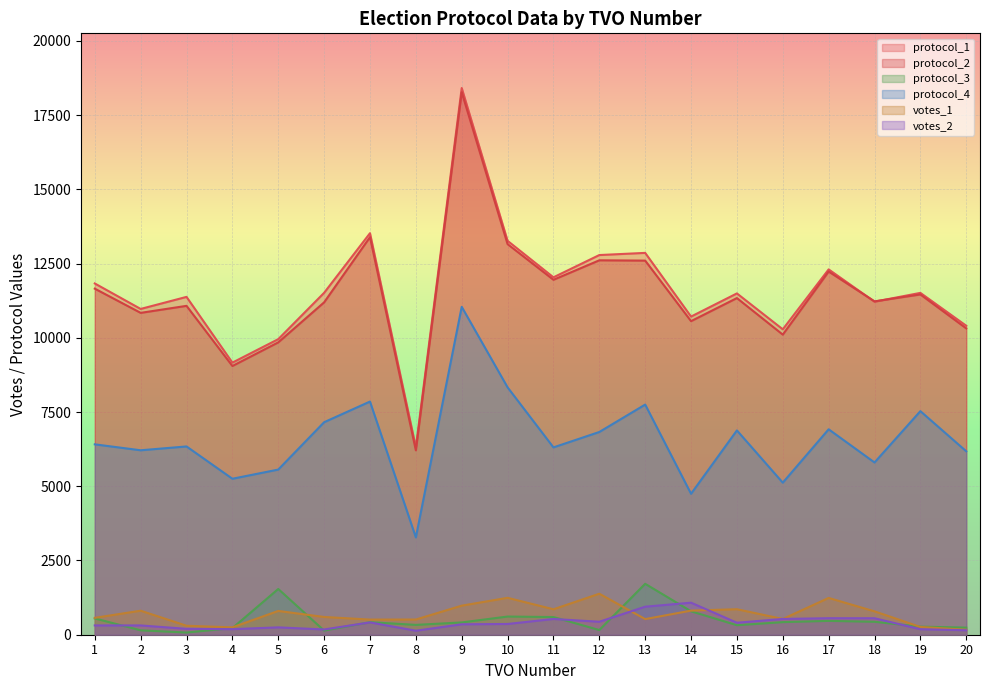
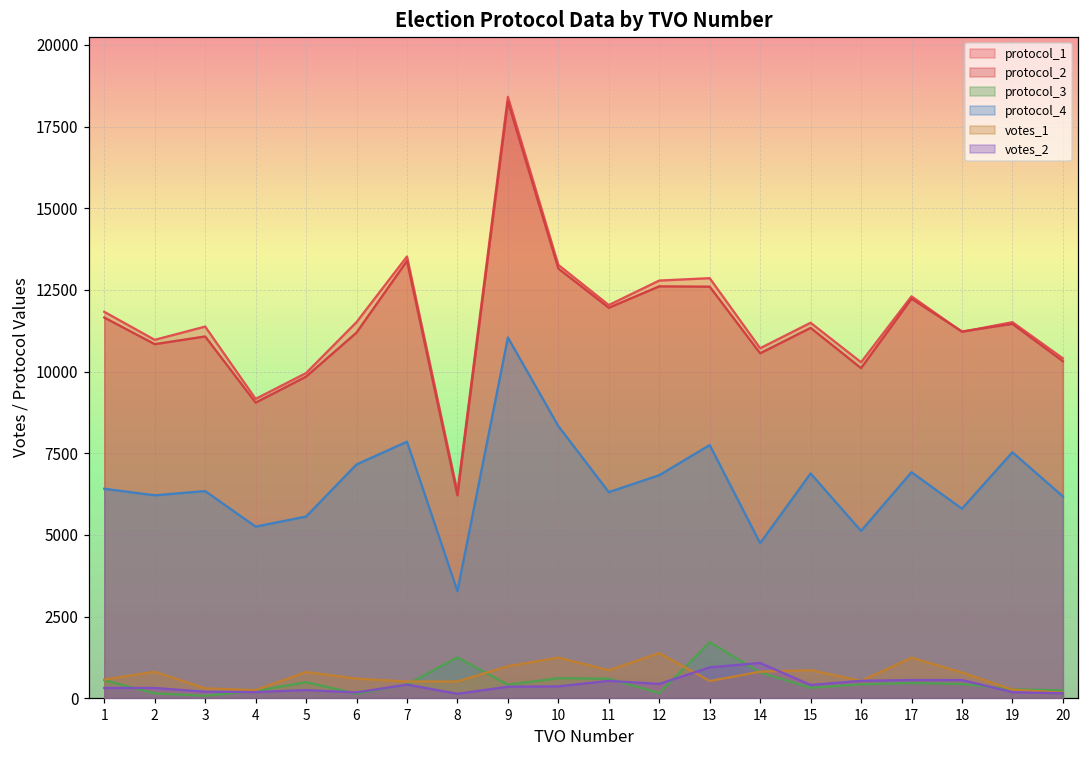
protocol_3, 5: 1500 -> 500
protocol_3, 8: 300 -> 1200
